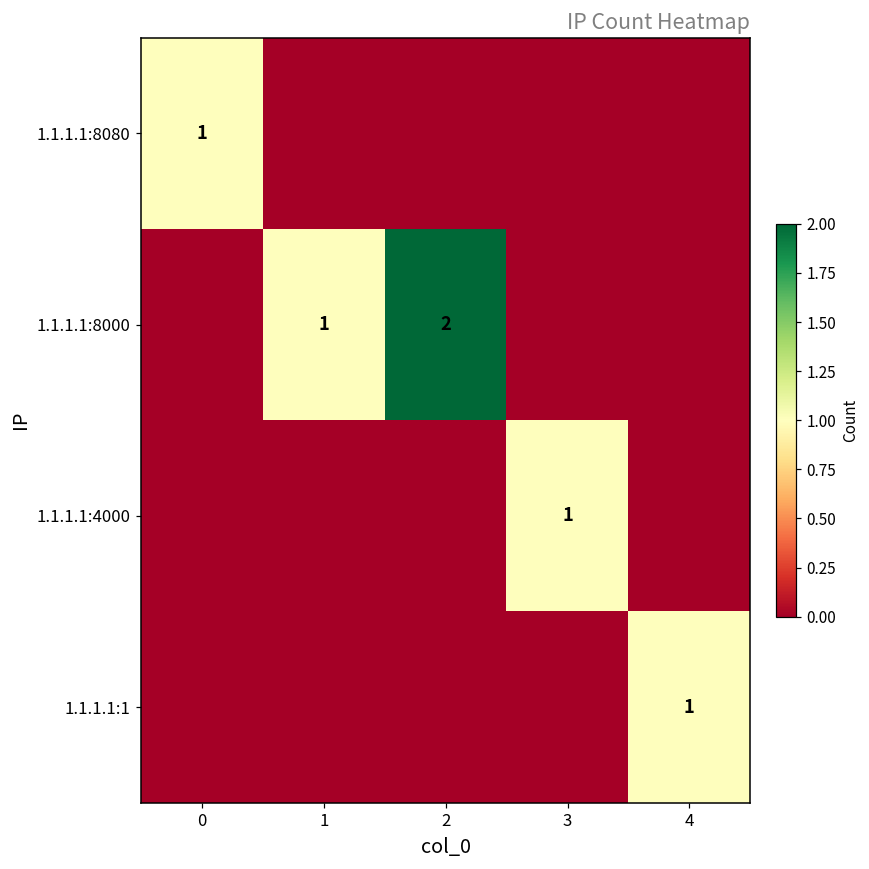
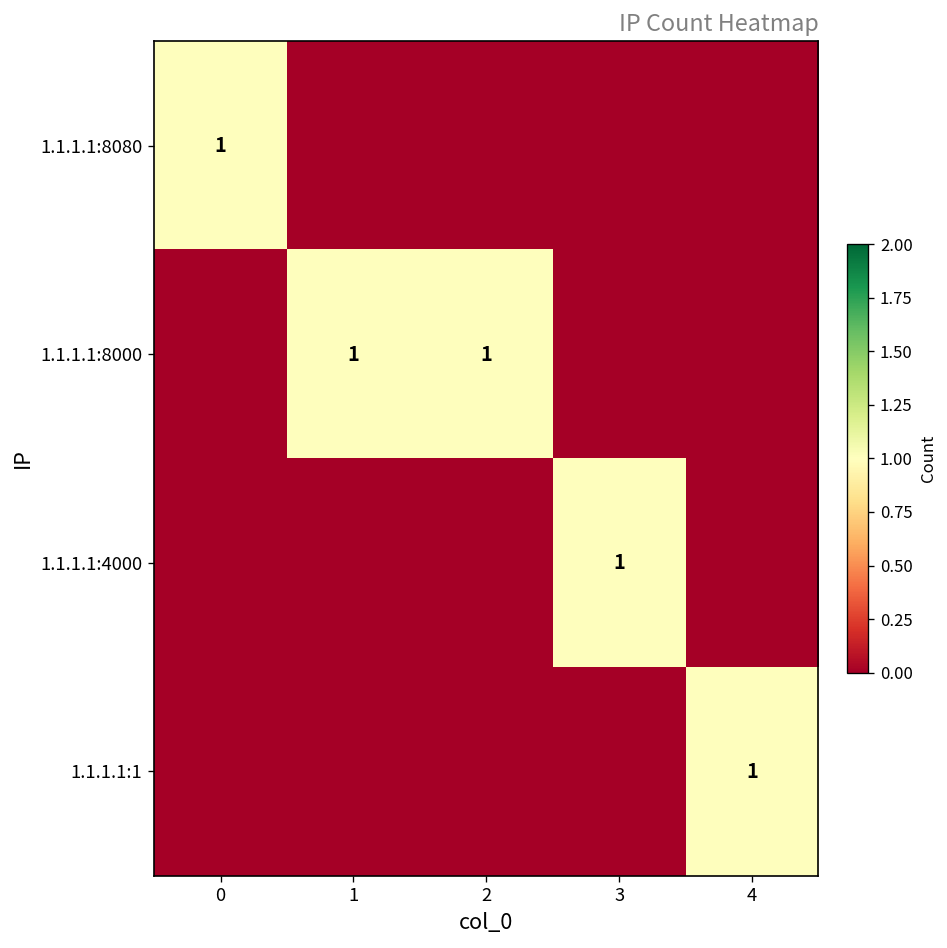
1.1.1.1:8000, 2: 2 -> 1
